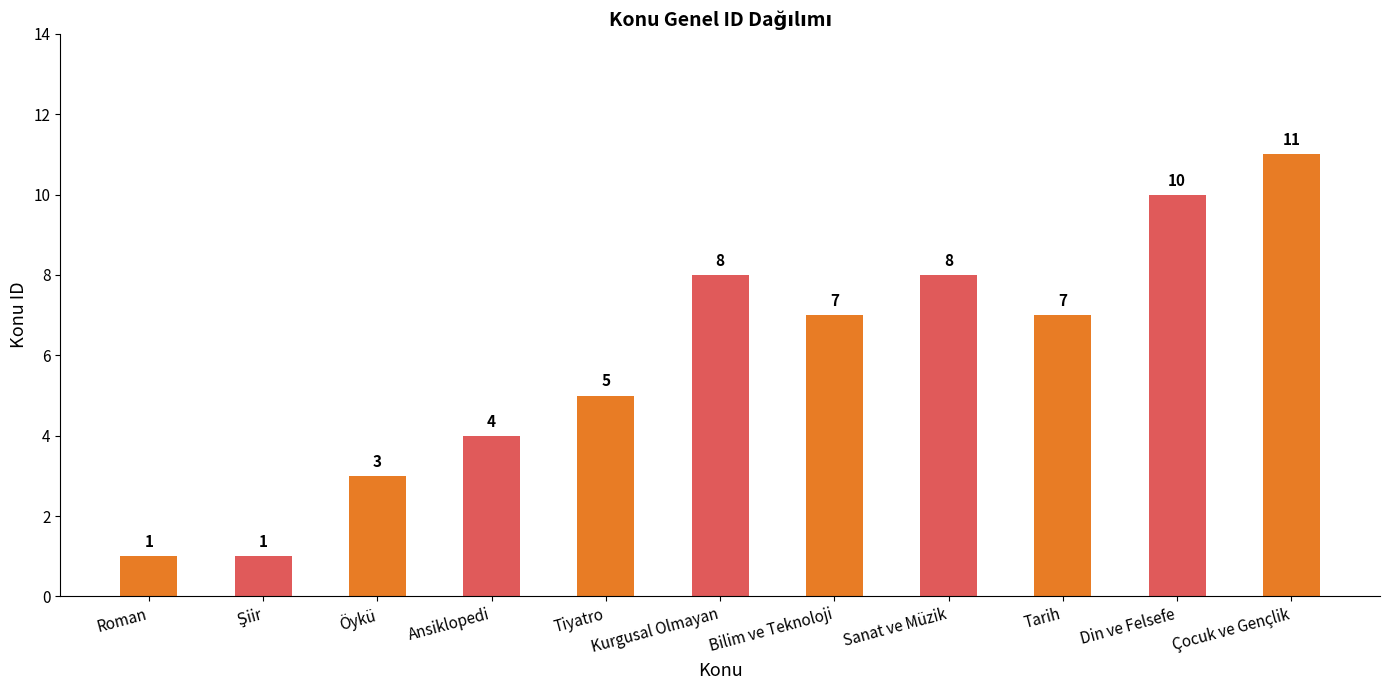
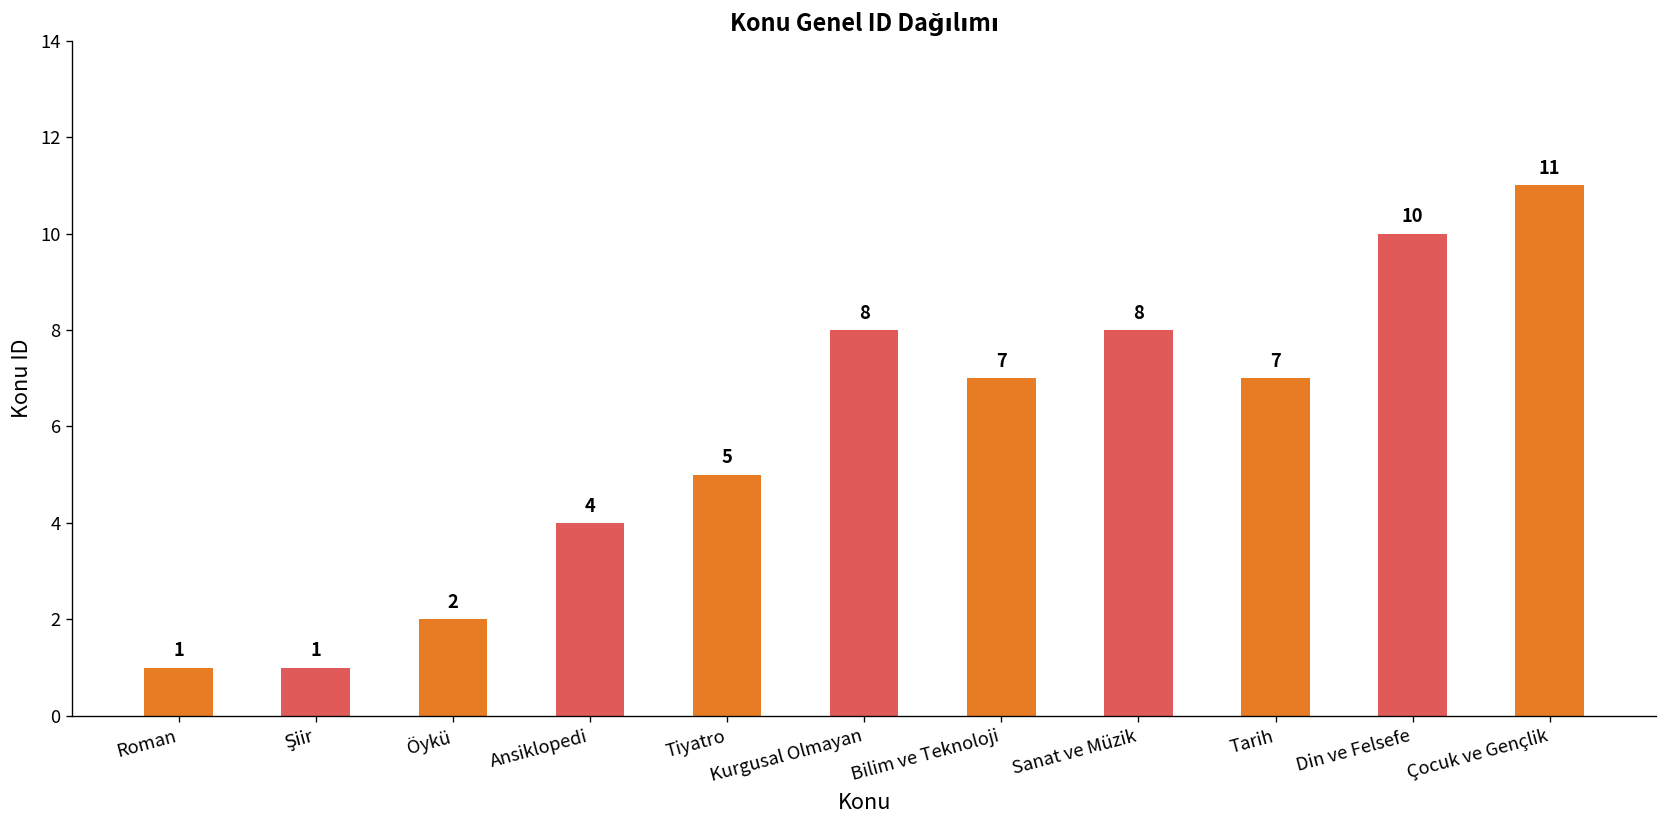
Öykü: 3 -> 2
